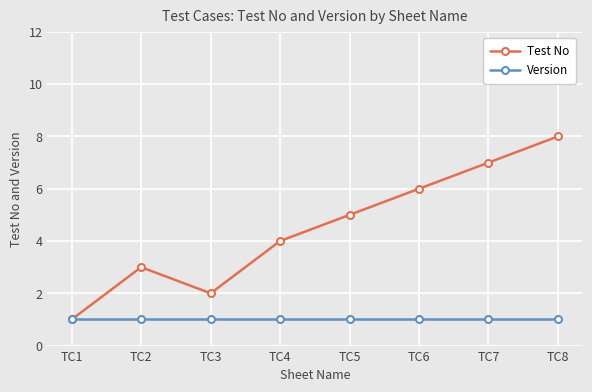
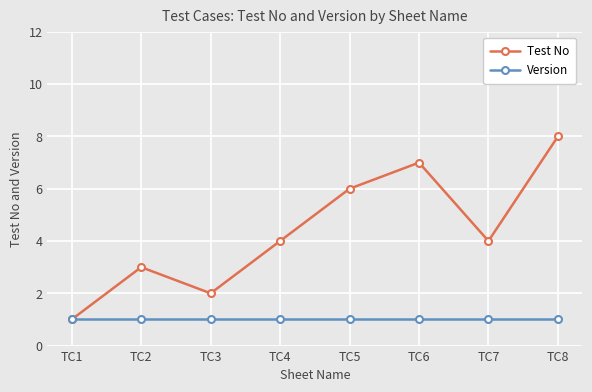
Test No, TC5: 5 -> 6
Test No, TC6: 6 -> 7
Test No, TC7: 7 -> 4
